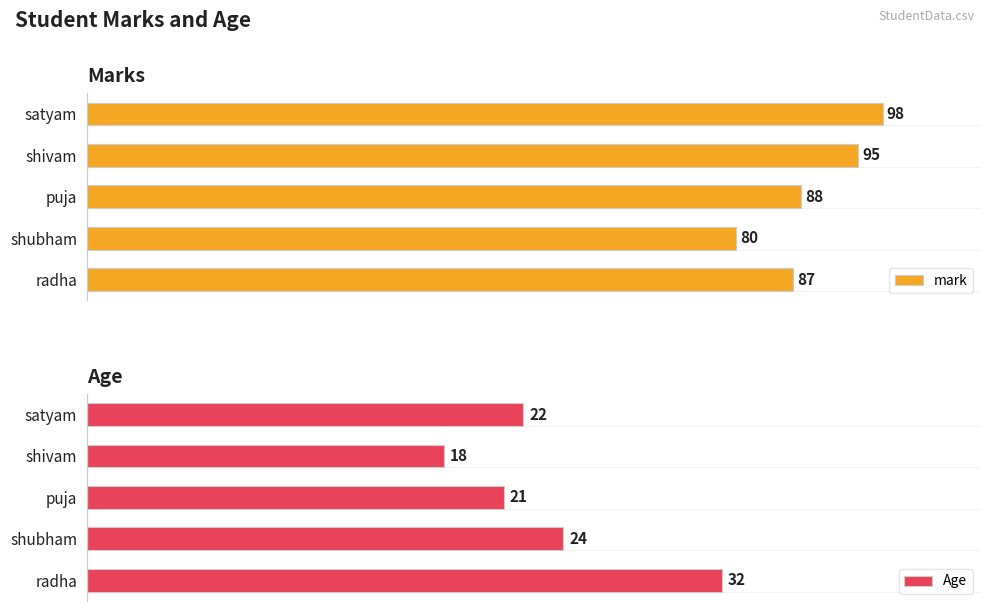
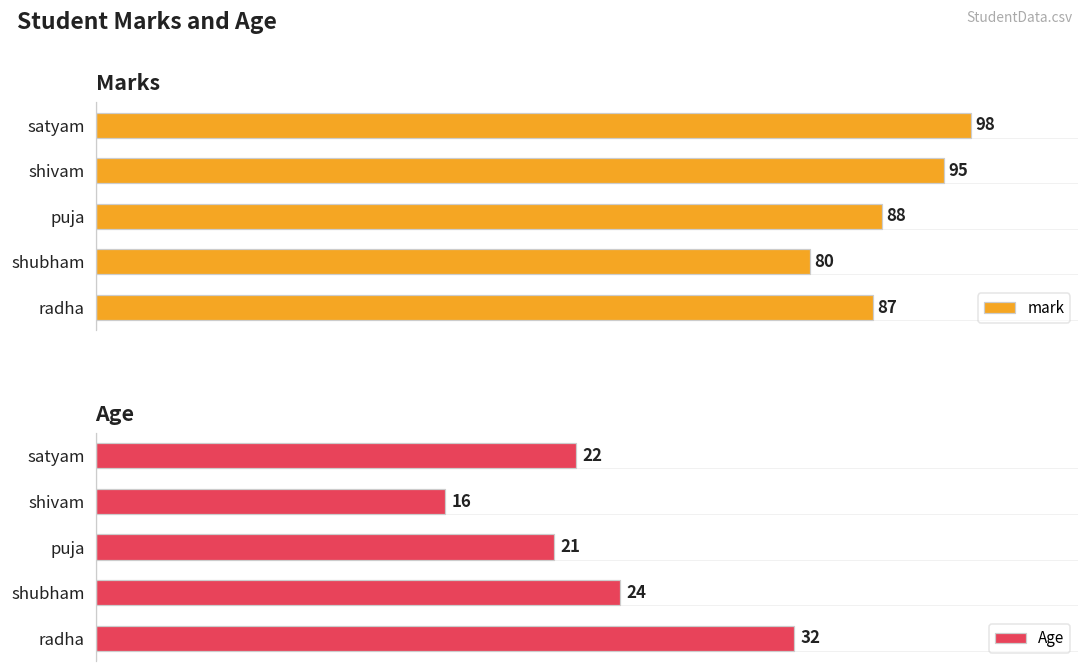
Age, shivam: 18 -> 16
